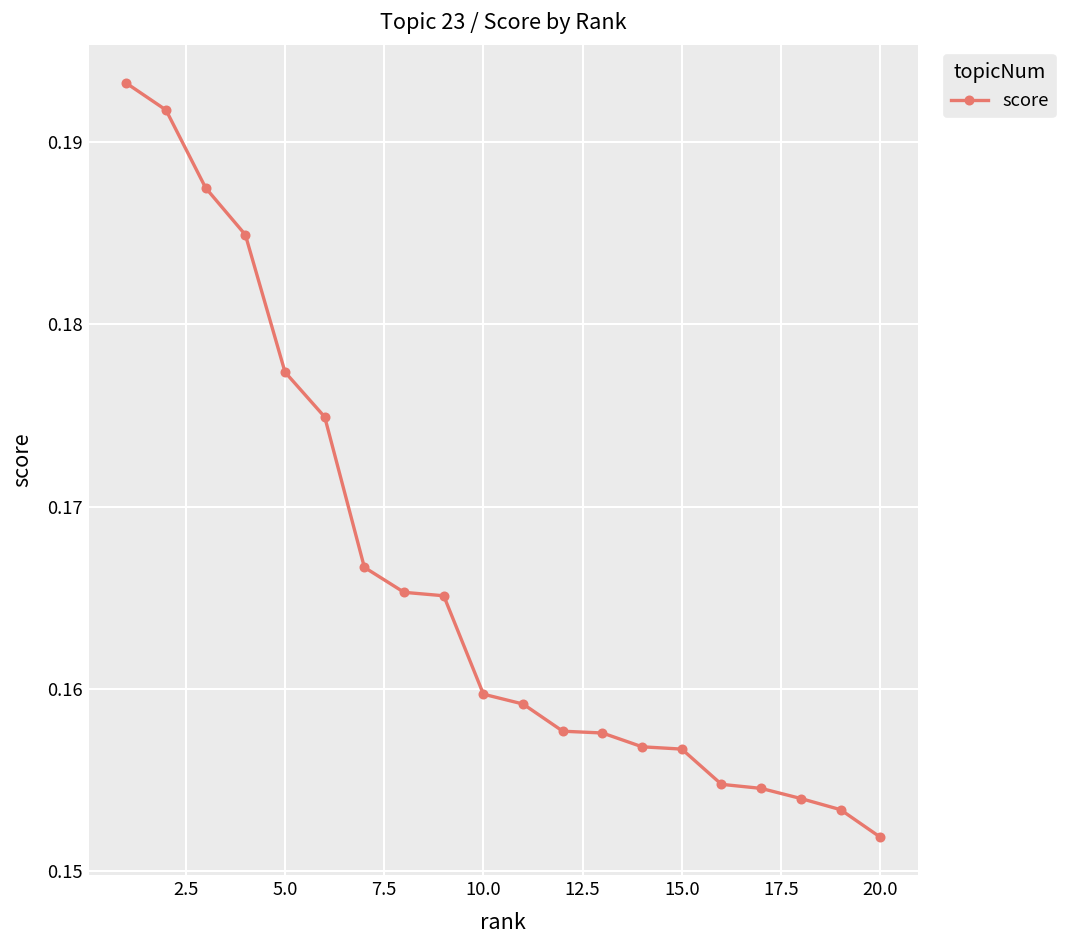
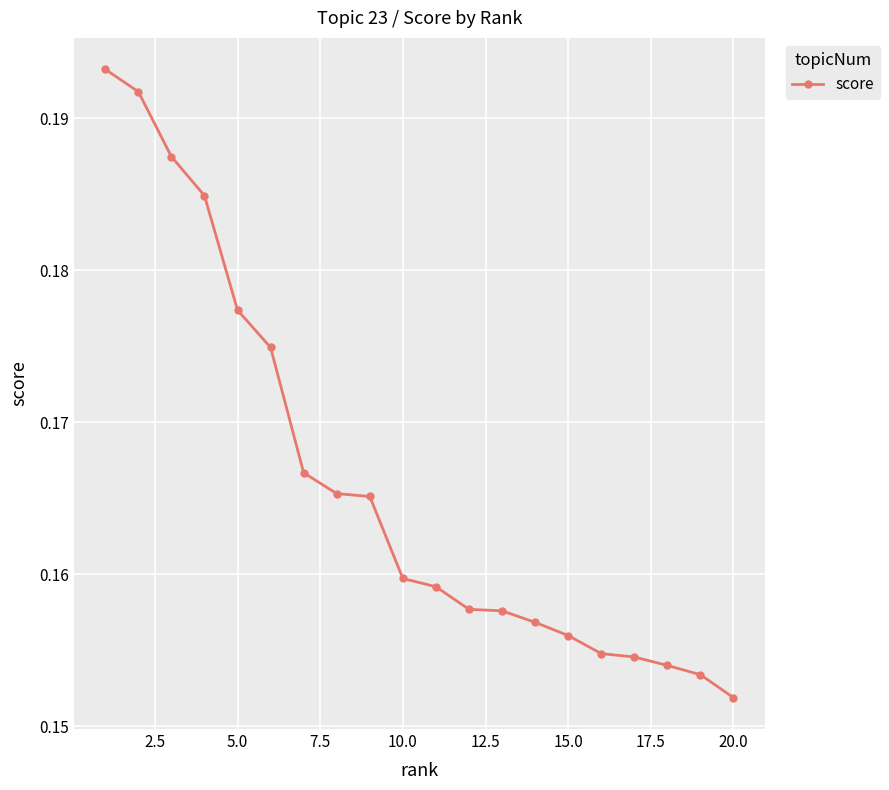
15.0: 0.1567 -> 0.1560
